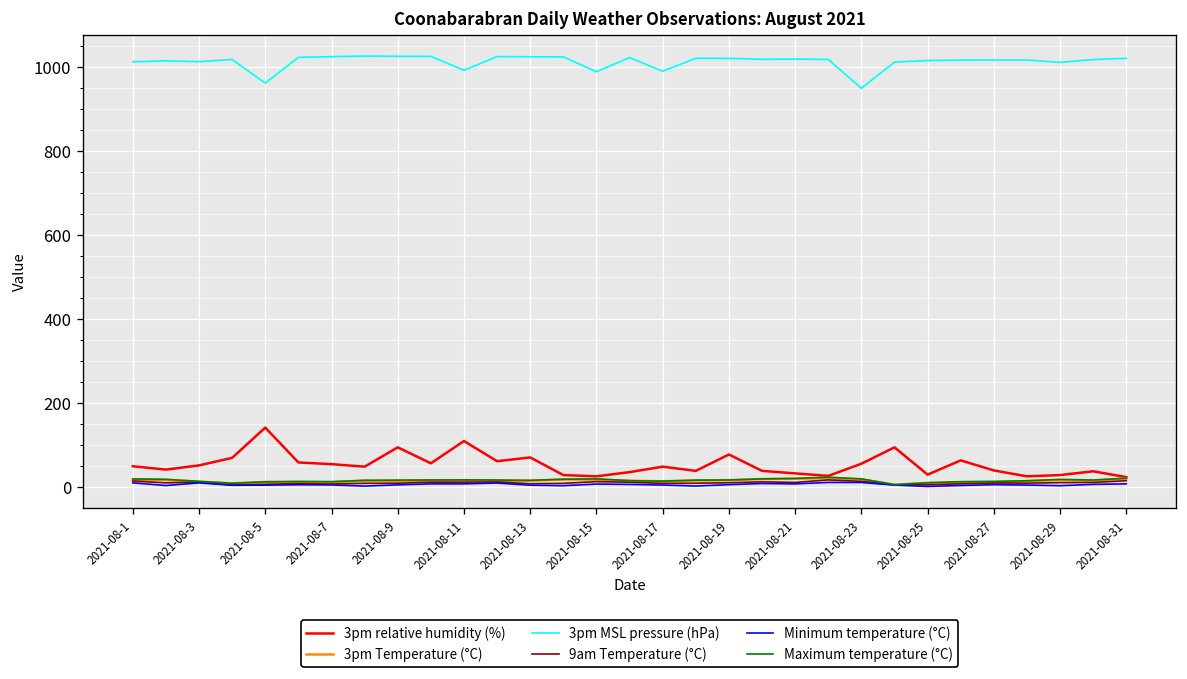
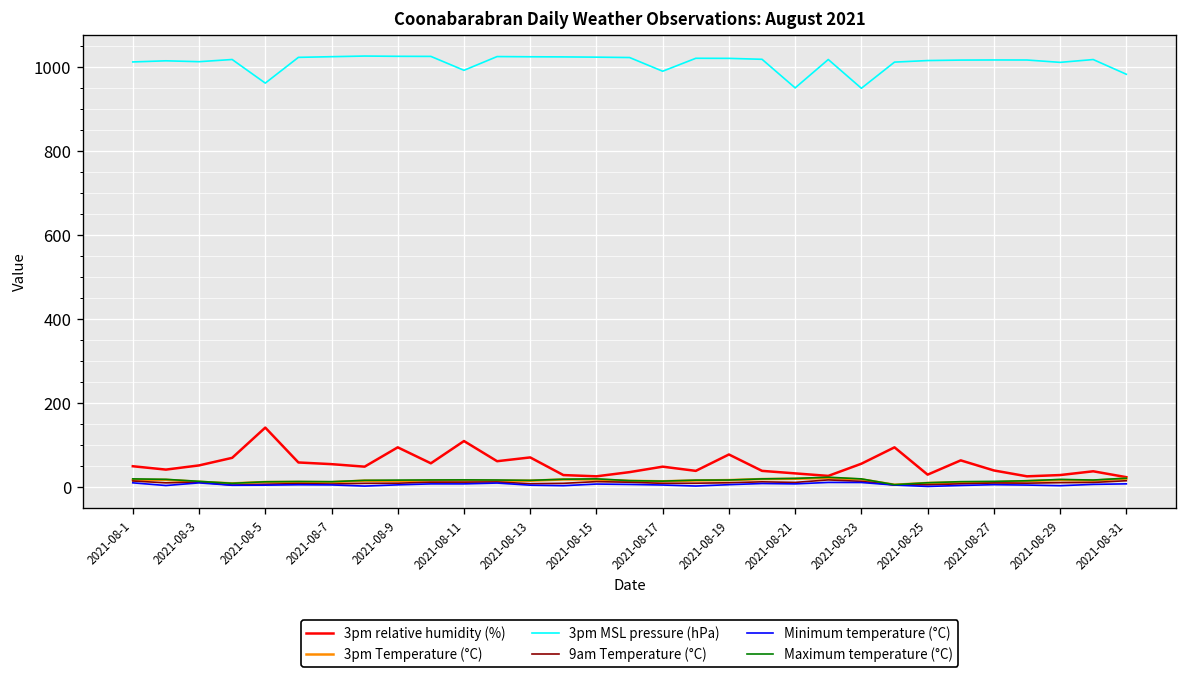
3pm MSL pressure (hPa), 2021-08-15: 990 -> 1020
3pm MSL pressure (hPa), 2021-08-21: 1020 -> 950
3pm MSL pressure (hPa), 2021-08-31: 1020 -> 980
